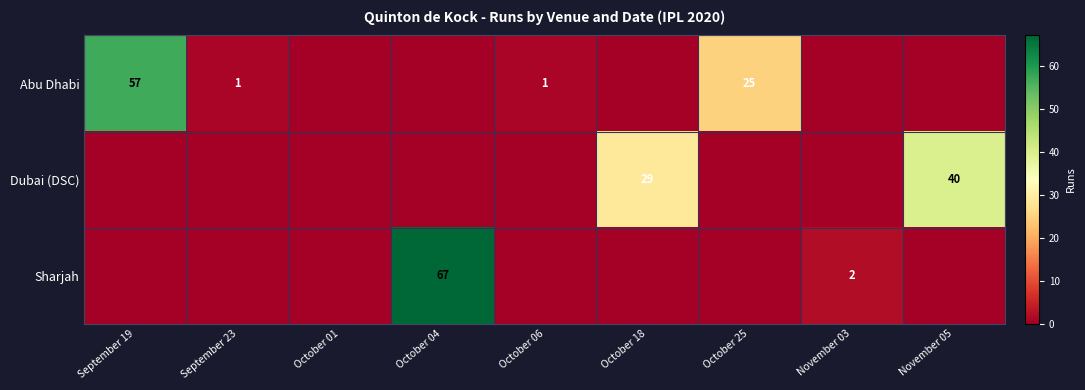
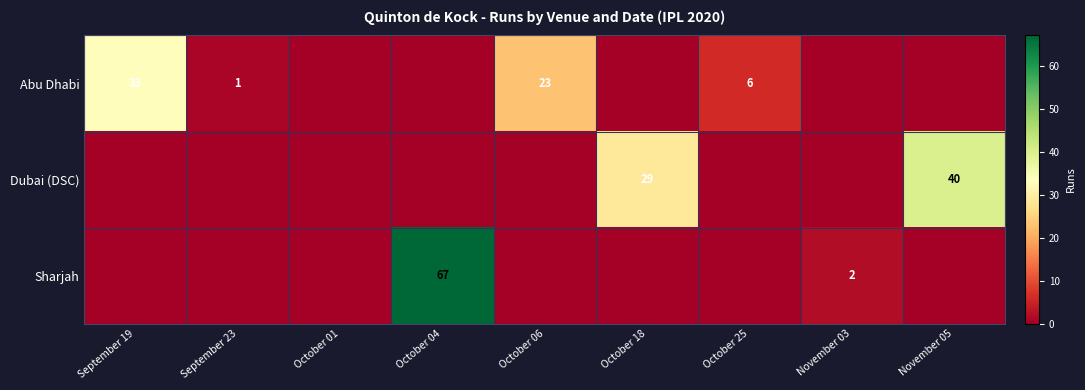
Abu Dhabi, September 19: 57 -> 33
Abu Dhabi, October 06: 1 -> 23
Abu Dhabi, October 25: 25 -> 6
